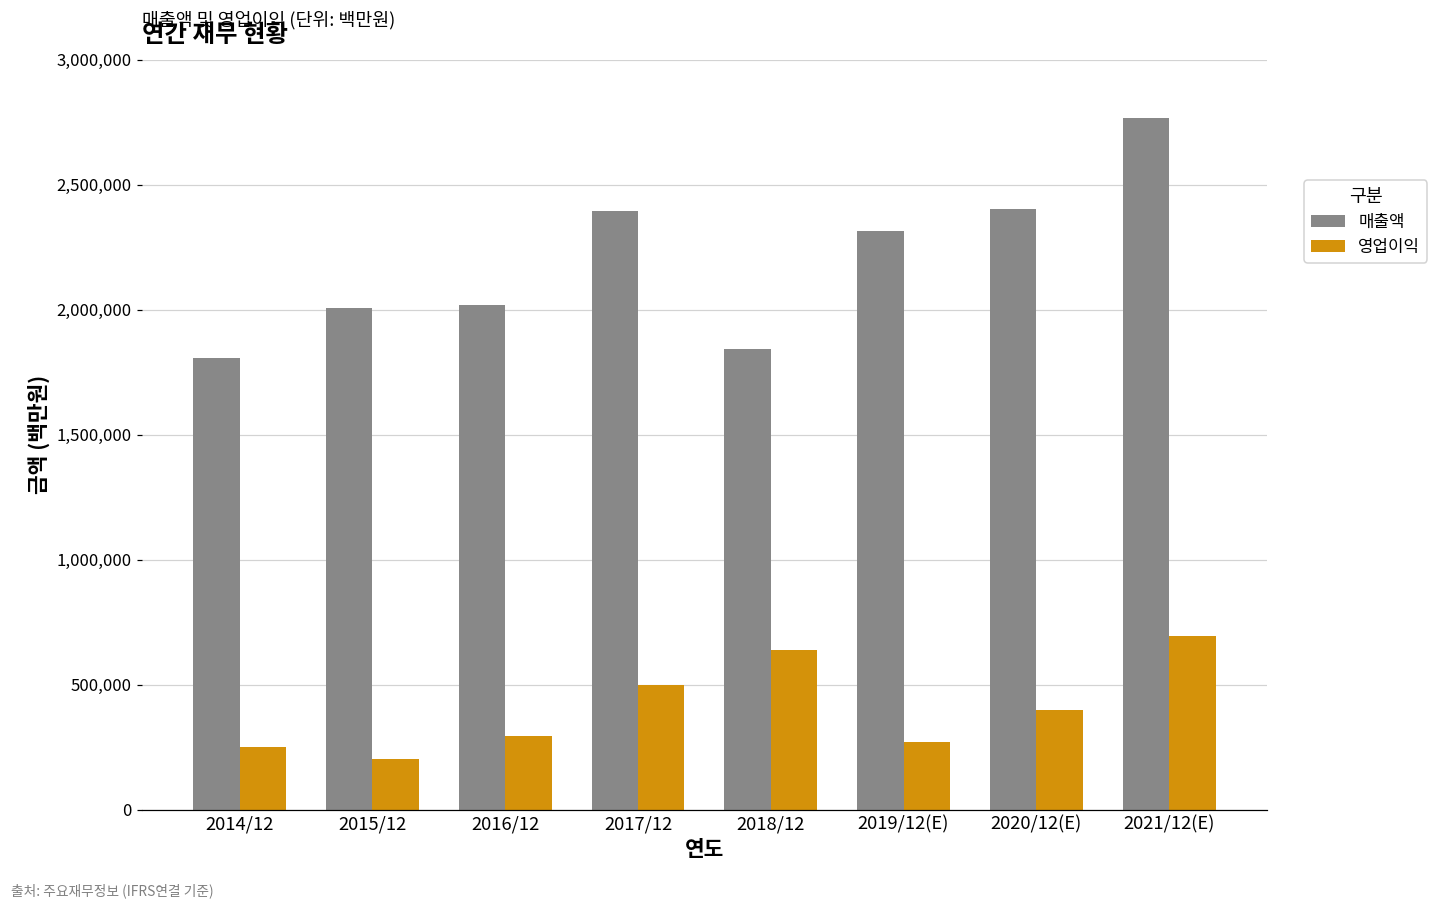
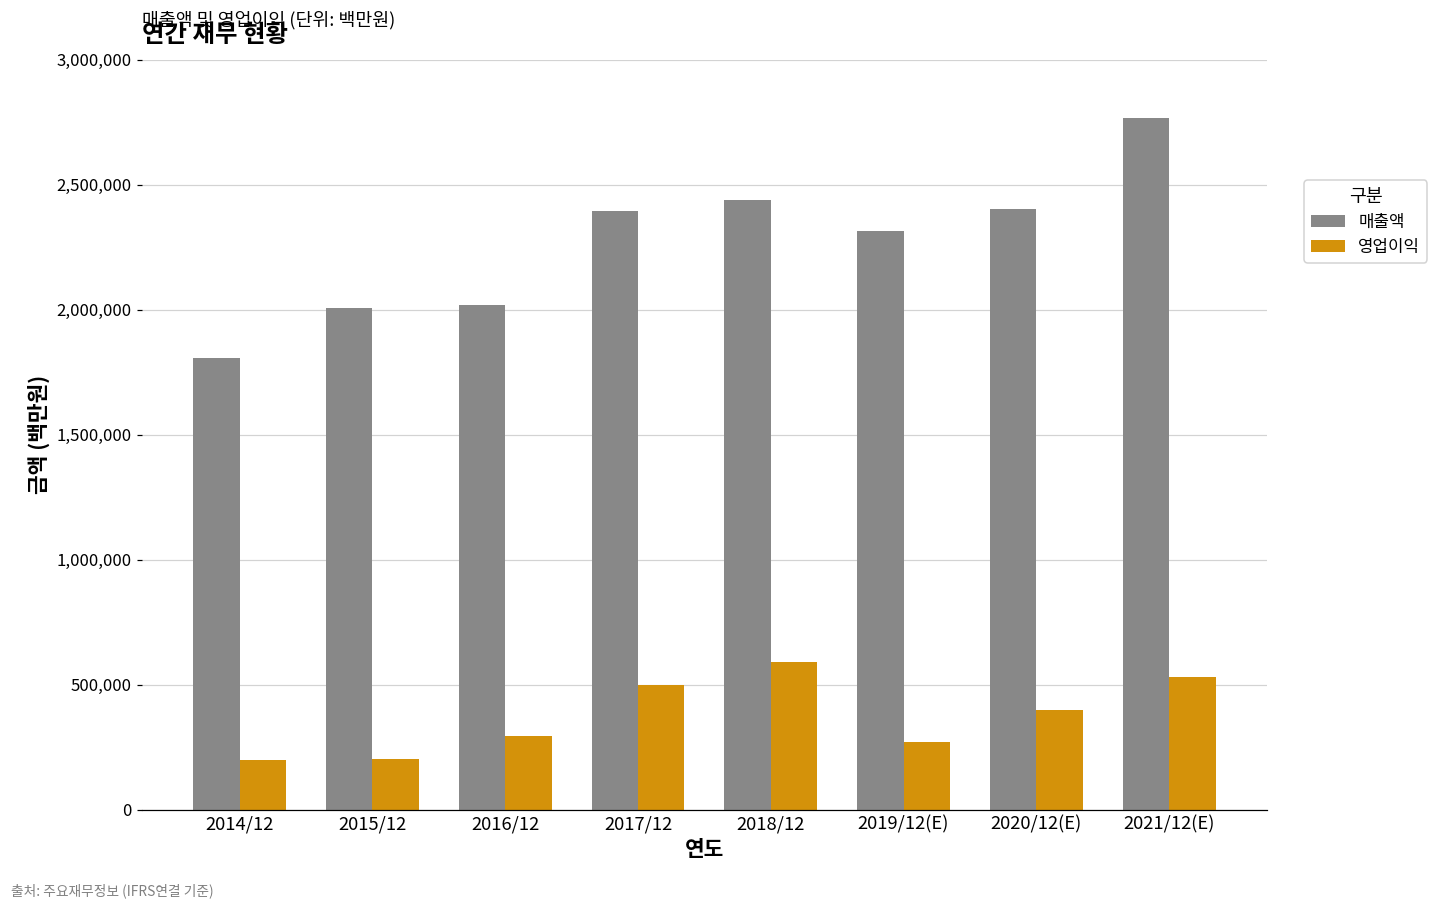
영업이익, 2014/12: 250,000 -> 200,000
매출액, 2018/12: 1,840,000 -> 2,440,000
영업이익, 2018/12: 640,000 -> 590,000
영업이익, 2021/12(E): 690,000 -> 530,000
